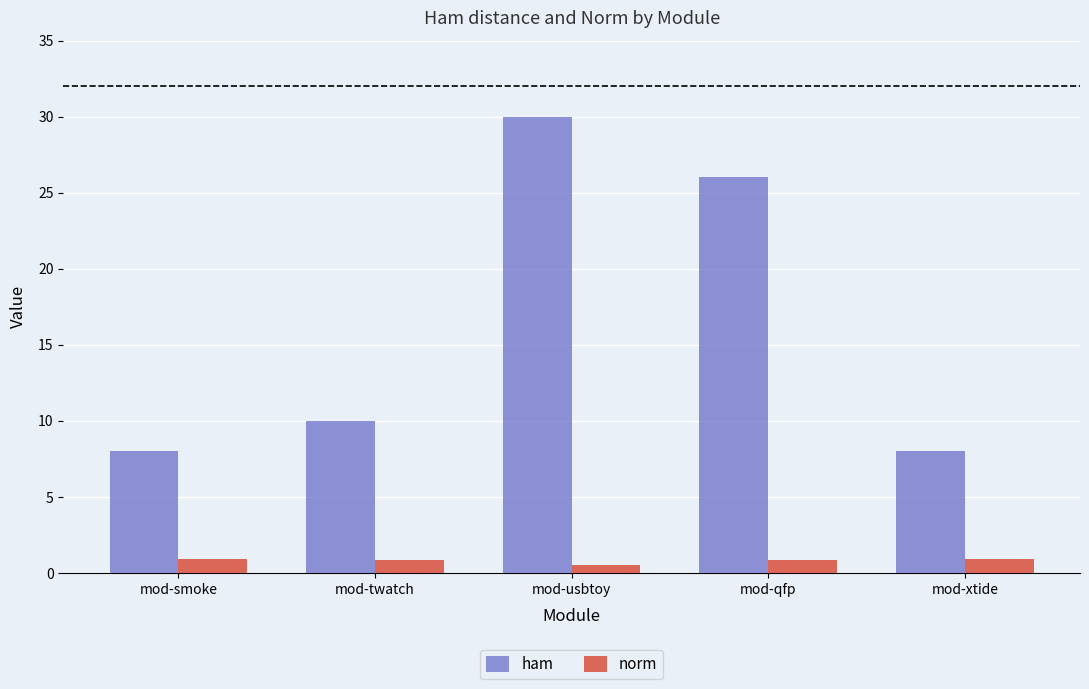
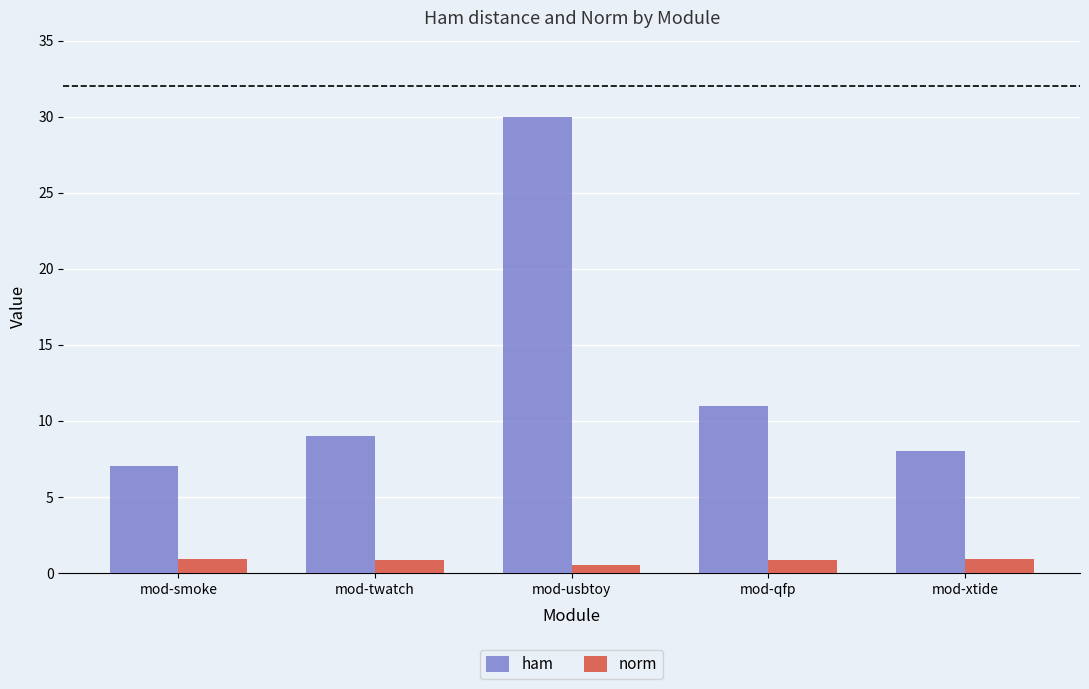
ham, mod-smoke: 8 -> 7
ham, mod-twatch: 10 -> 9
ham, mod-qfp: 26 -> 11
